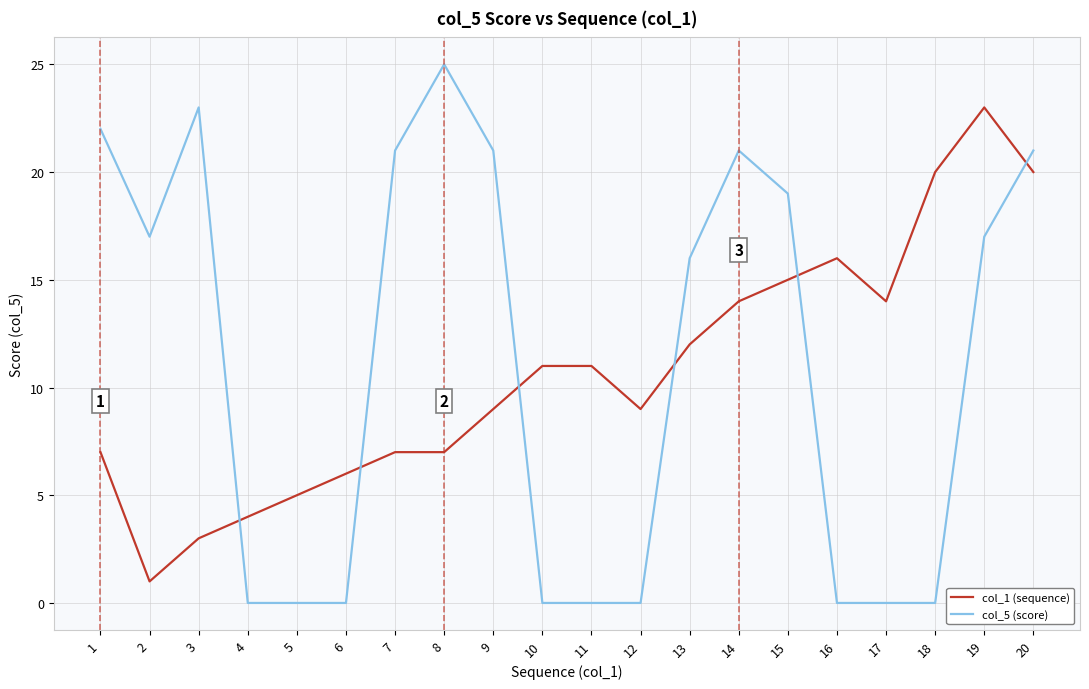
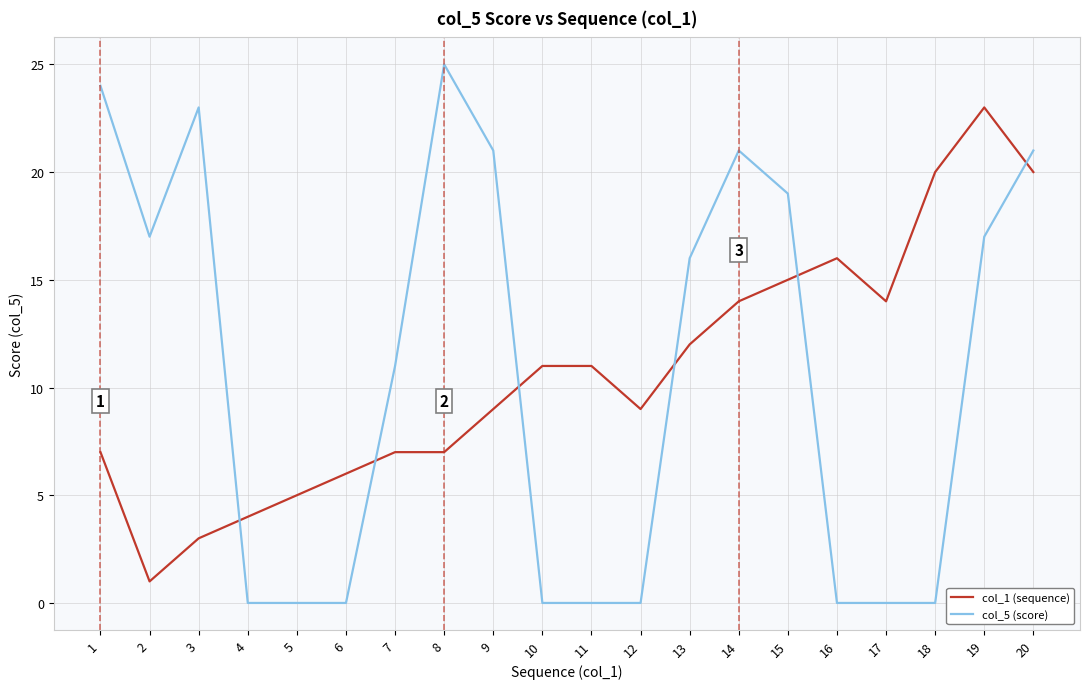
col_5 (score), 1: 22 -> 24
col_5 (score), 7: 21 -> 11
